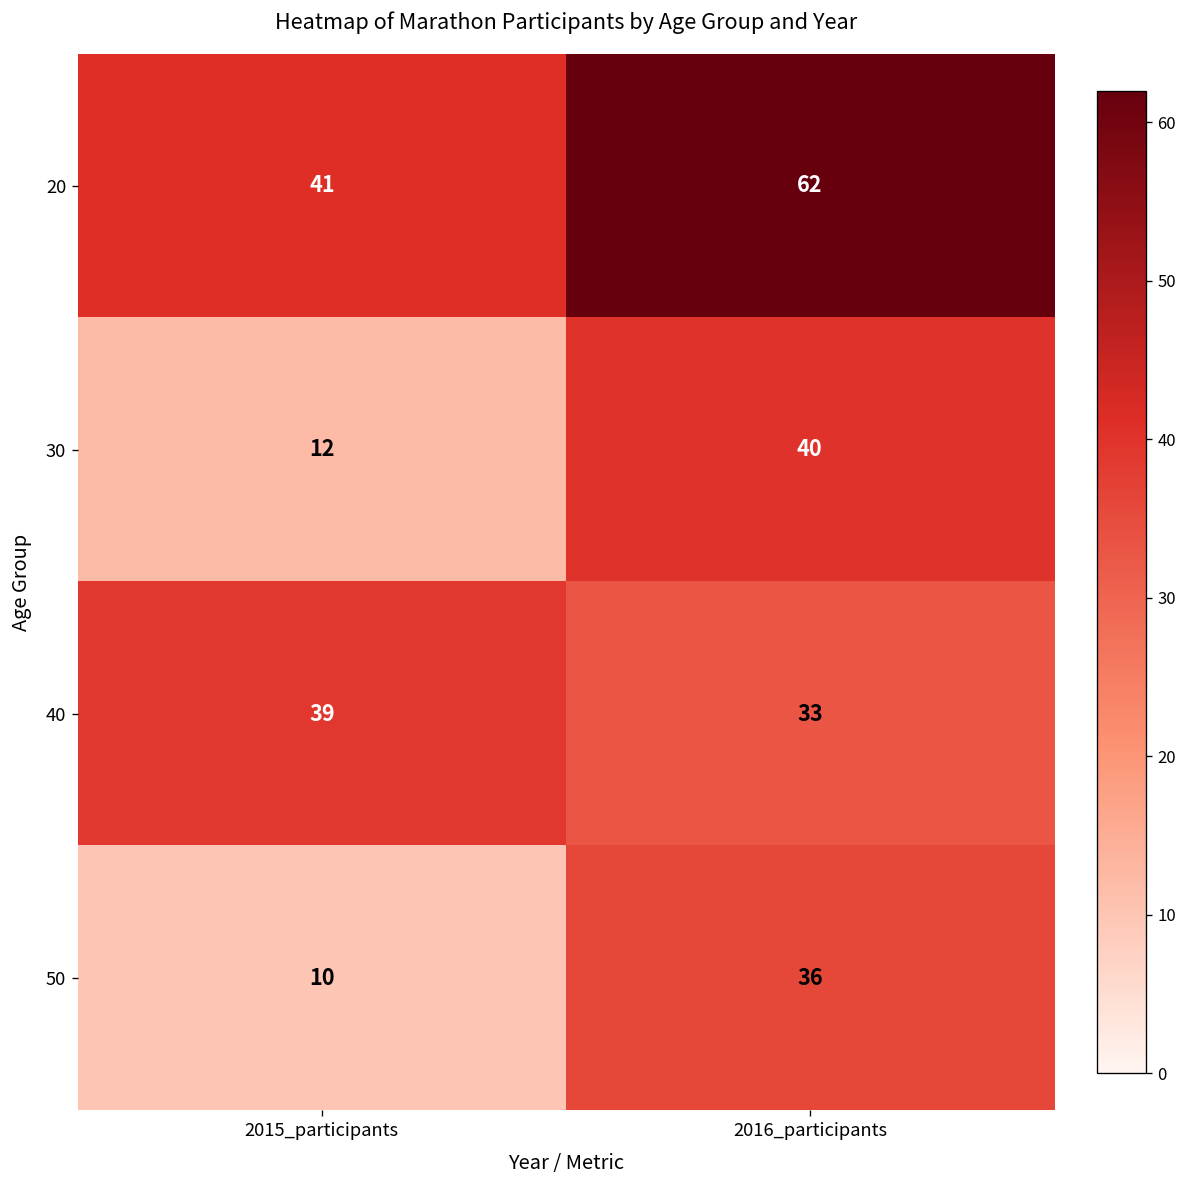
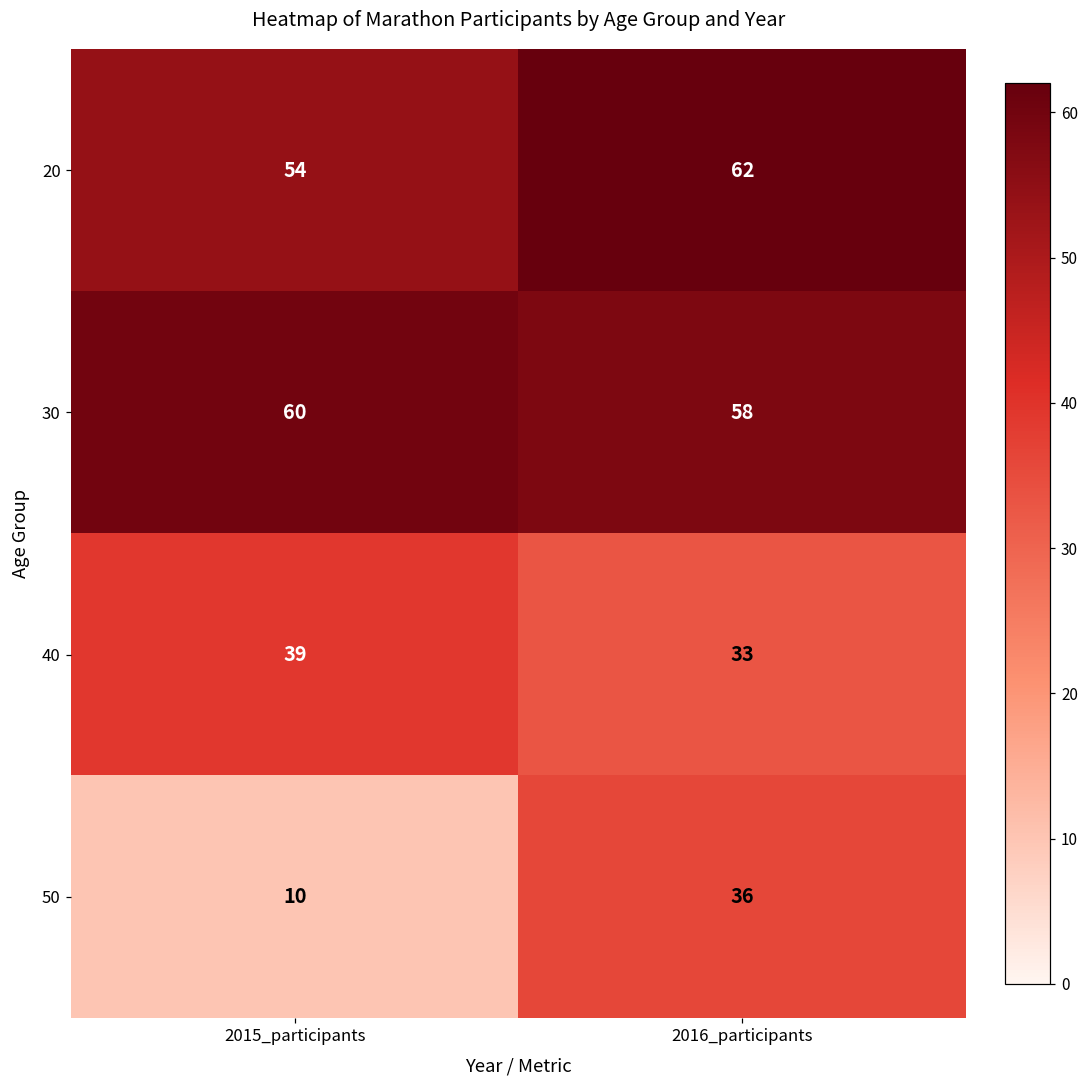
20, 2015_participants: 41 -> 54
30, 2015_participants: 12 -> 60
30, 2016_participants: 40 -> 58
